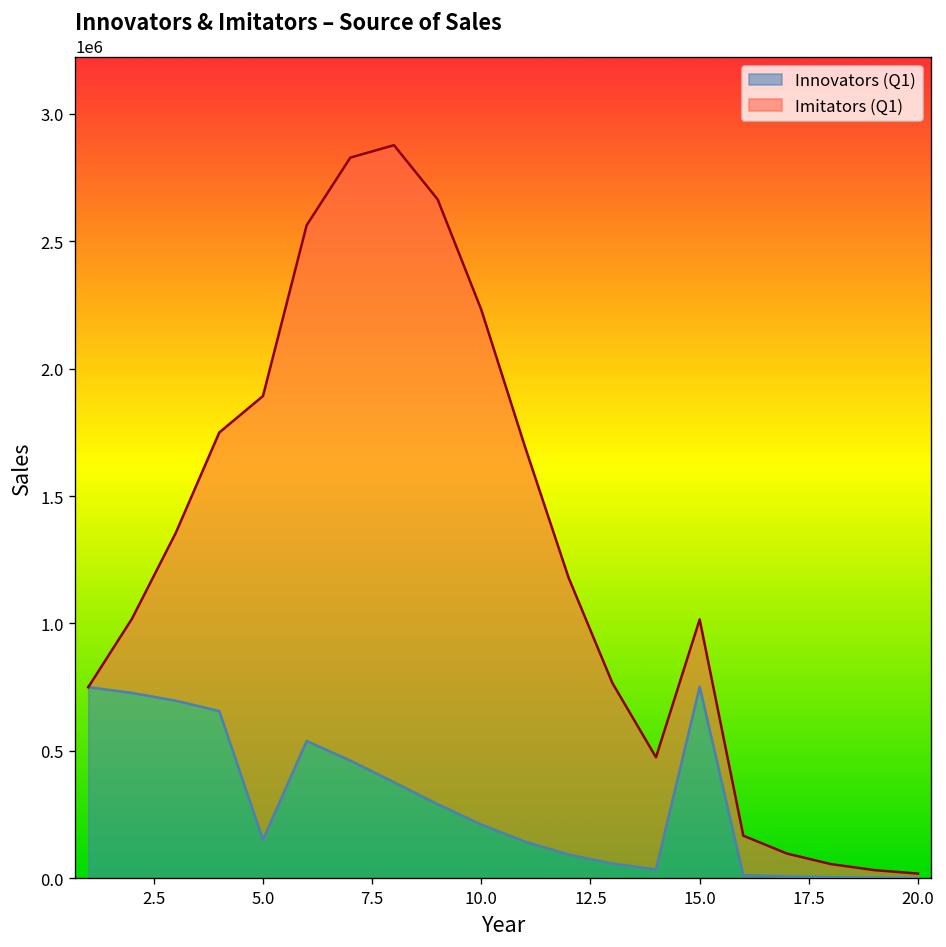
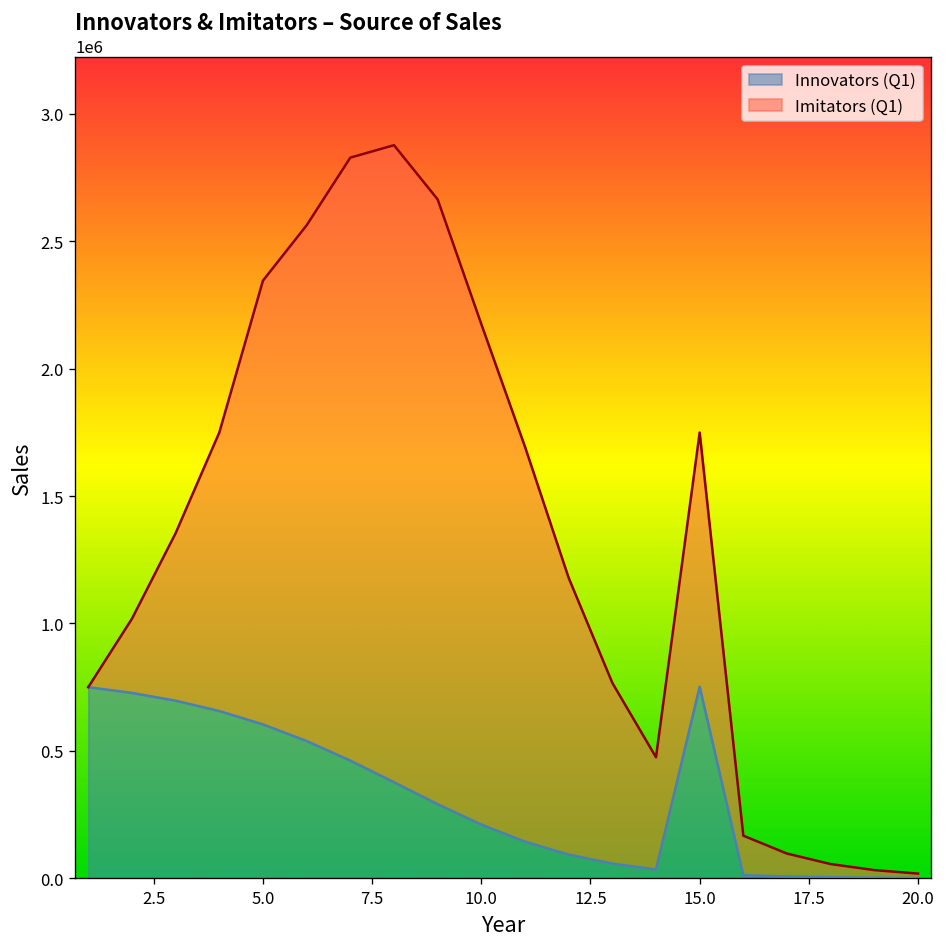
Innovators (Q1), 5.0: 150000 -> 600000
Imitators (Q1), 10.0: 2020000 -> 1960000
Imitators (Q1), 15.0: 260000 -> 1000000
